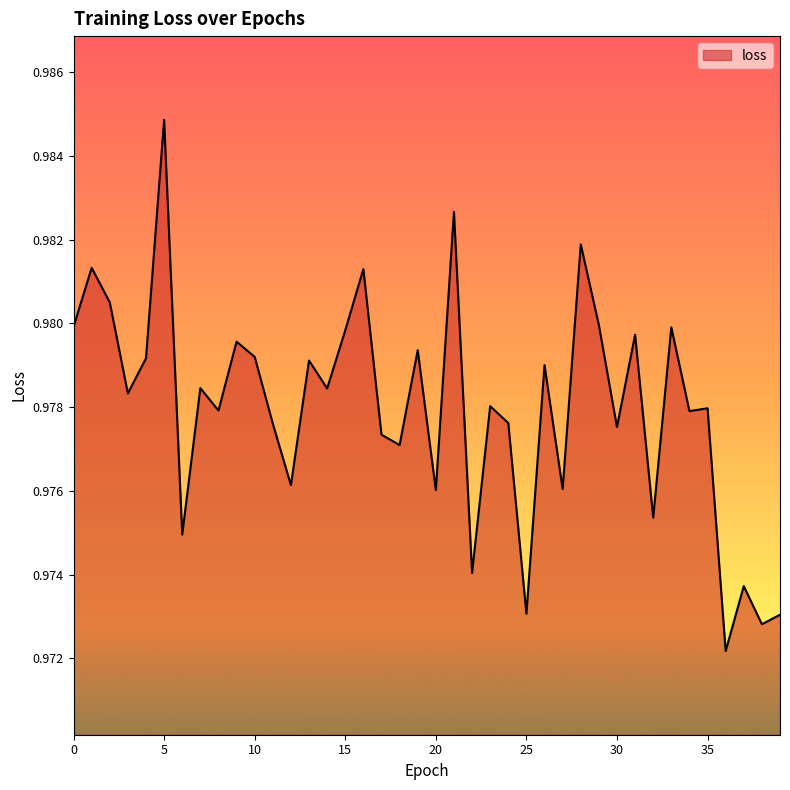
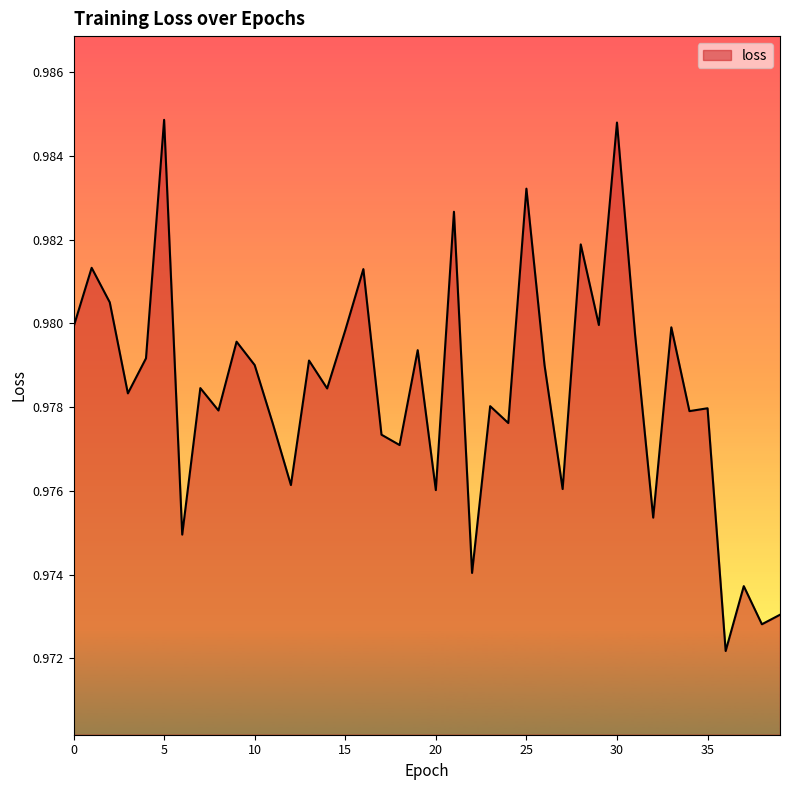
10: 0.9792 -> 0.9790
25: 0.9731 -> 0.9832
30: 0.9775 -> 0.9848
